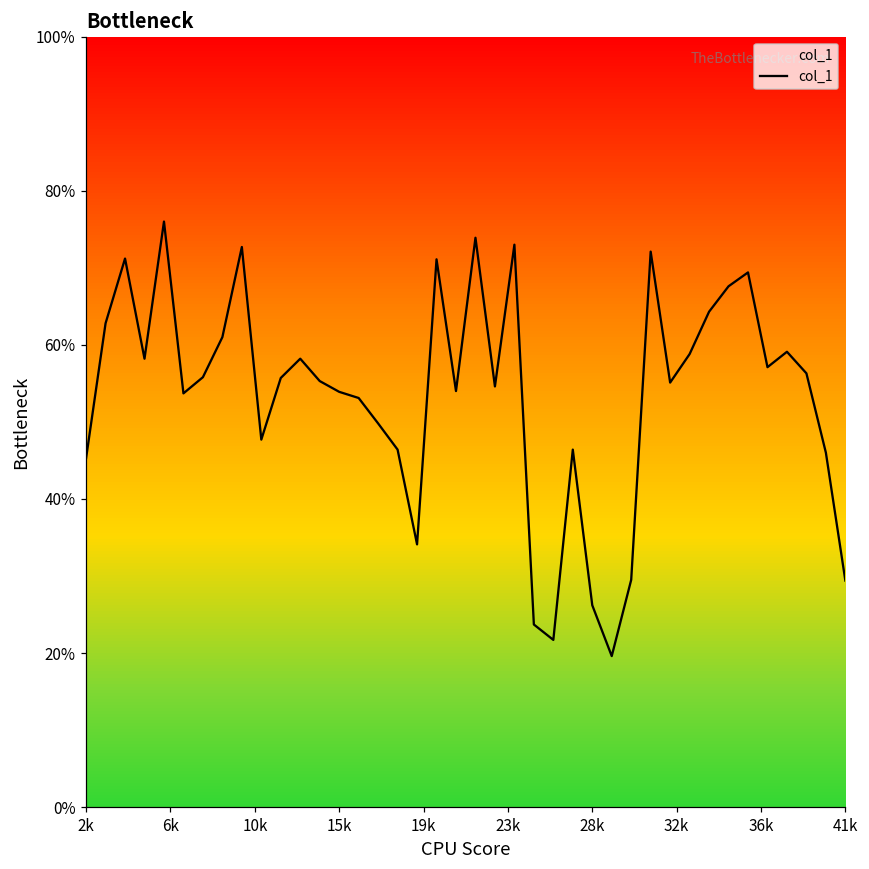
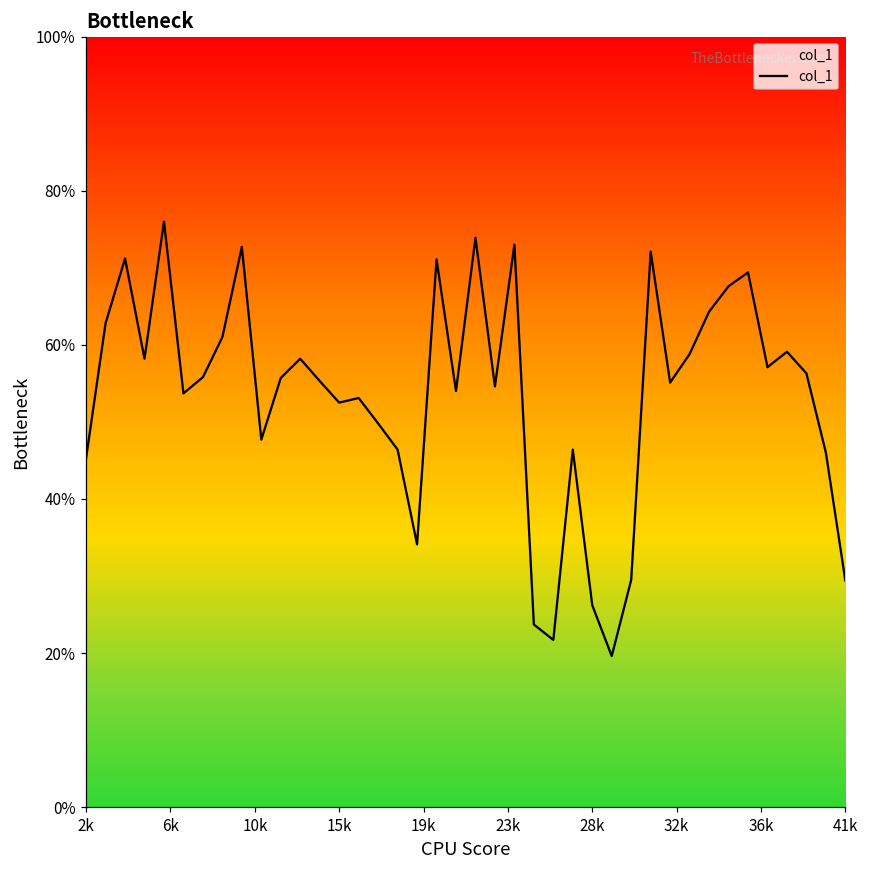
15k: 54% -> 53%
